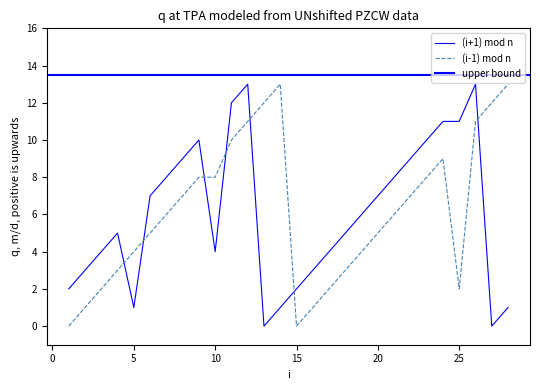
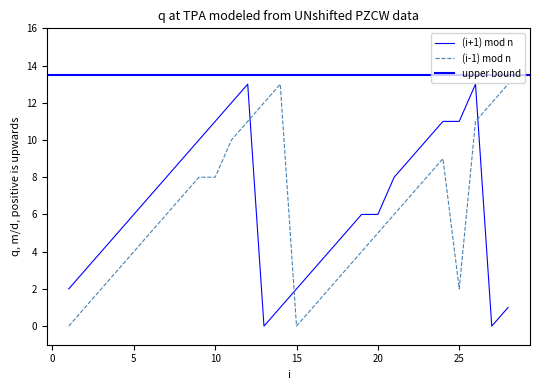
(i+1) mod n, 5: 1 -> 6
(i+1) mod n, 10: 4 -> 11
(i+1) mod n, 20: 7 -> 6
